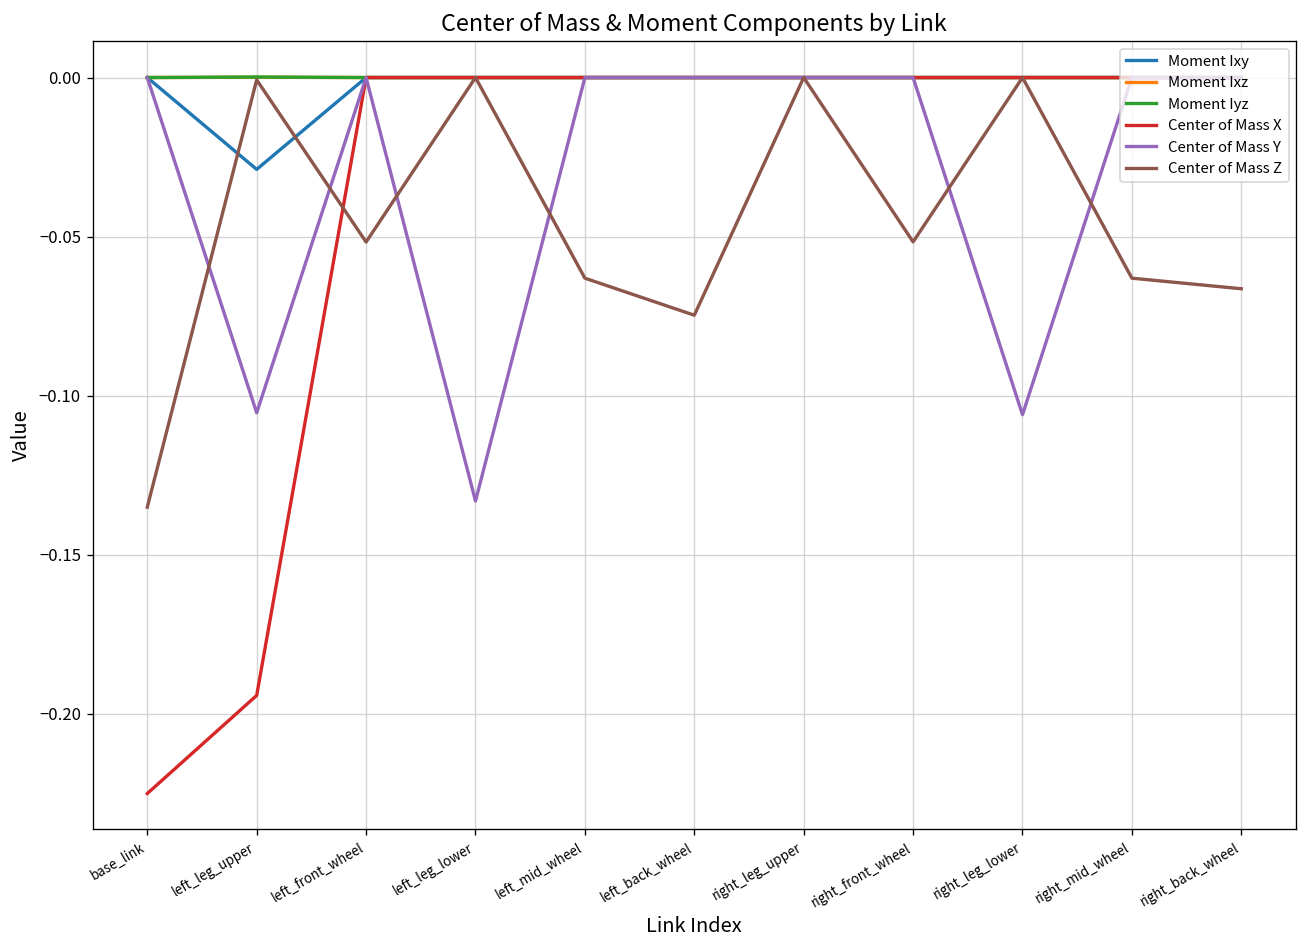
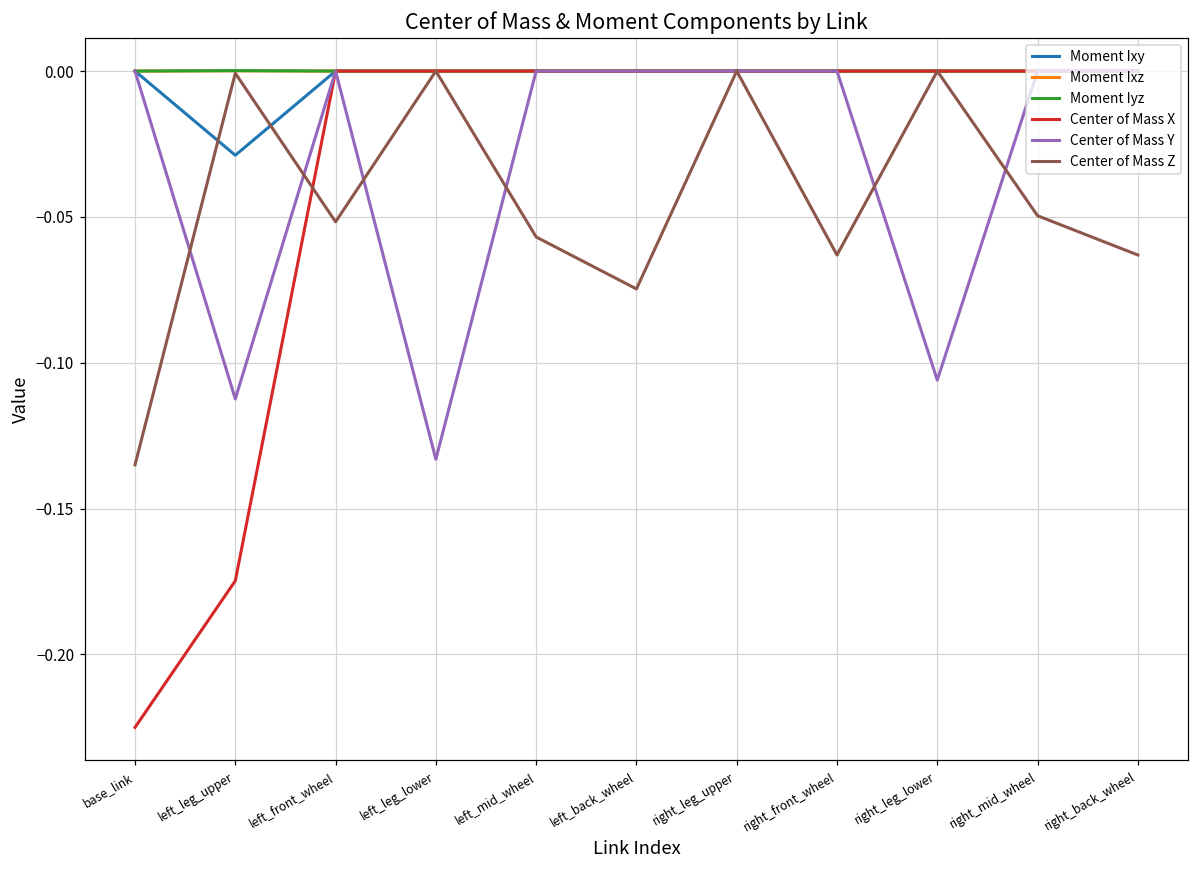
Center of Mass X, left_leg_upper: -0.194 -> -0.175
Center of Mass Y, left_leg_upper: -0.105 -> -0.112
Center of Mass Z, left_mid_wheel: -0.063 -> -0.057
Center of Mass Z, right_front_wheel: -0.052 -> -0.063
Center of Mass Z, right_mid_wheel: -0.063 -> -0.050
Center of Mass Z, right_back_wheel: -0.066 -> -0.063
